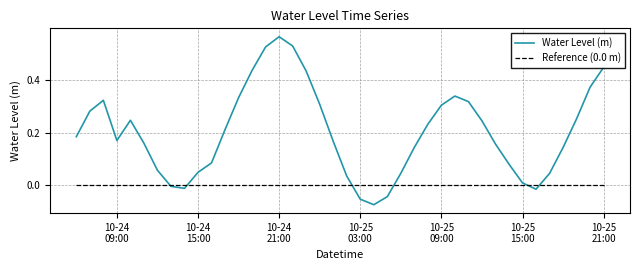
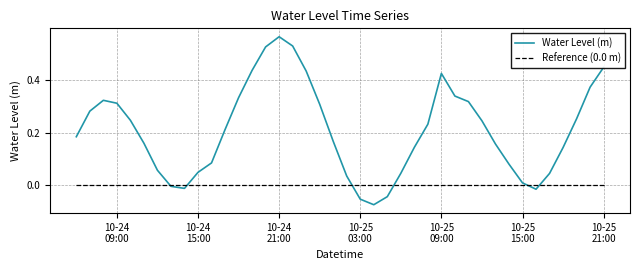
Water Level (m), 10-24 09:00: 0.17 -> 0.31
Water Level (m), 10-25 09:00: 0.30 -> 0.42
